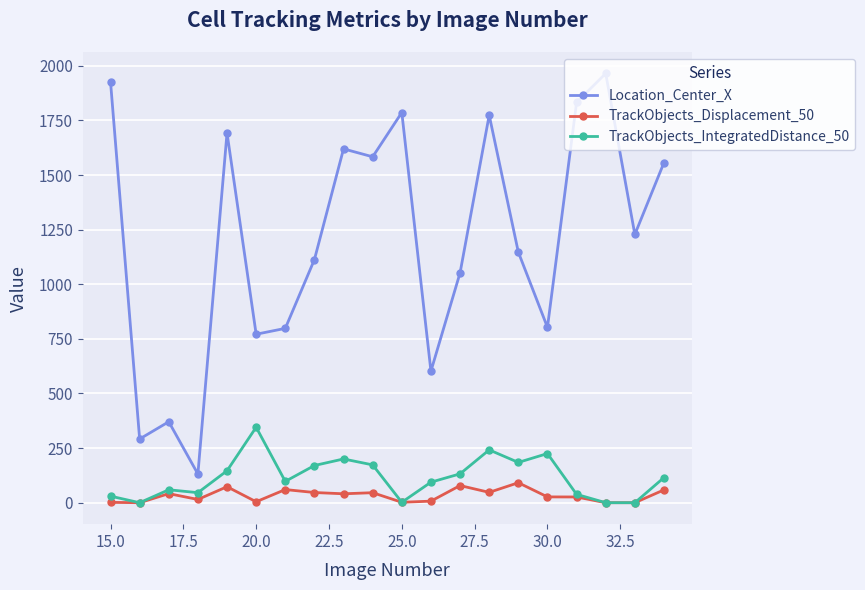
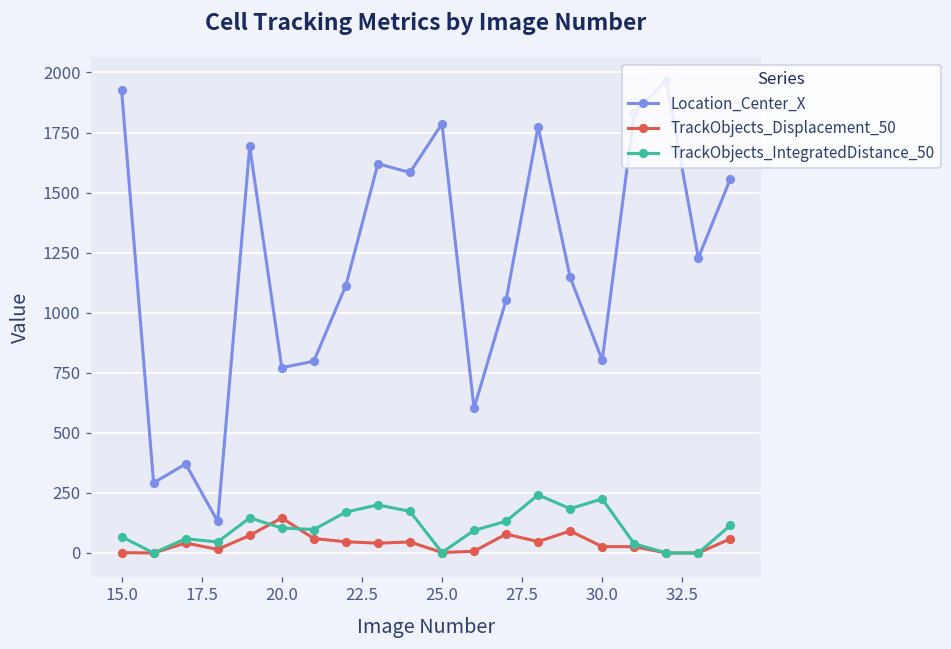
TrackObjects_IntegratedDistance_50, 15.0: 30 -> 70
TrackObjects_Displacement_50, 20.0: 0 -> 150
TrackObjects_IntegratedDistance_50, 20.0: 350 -> 100
